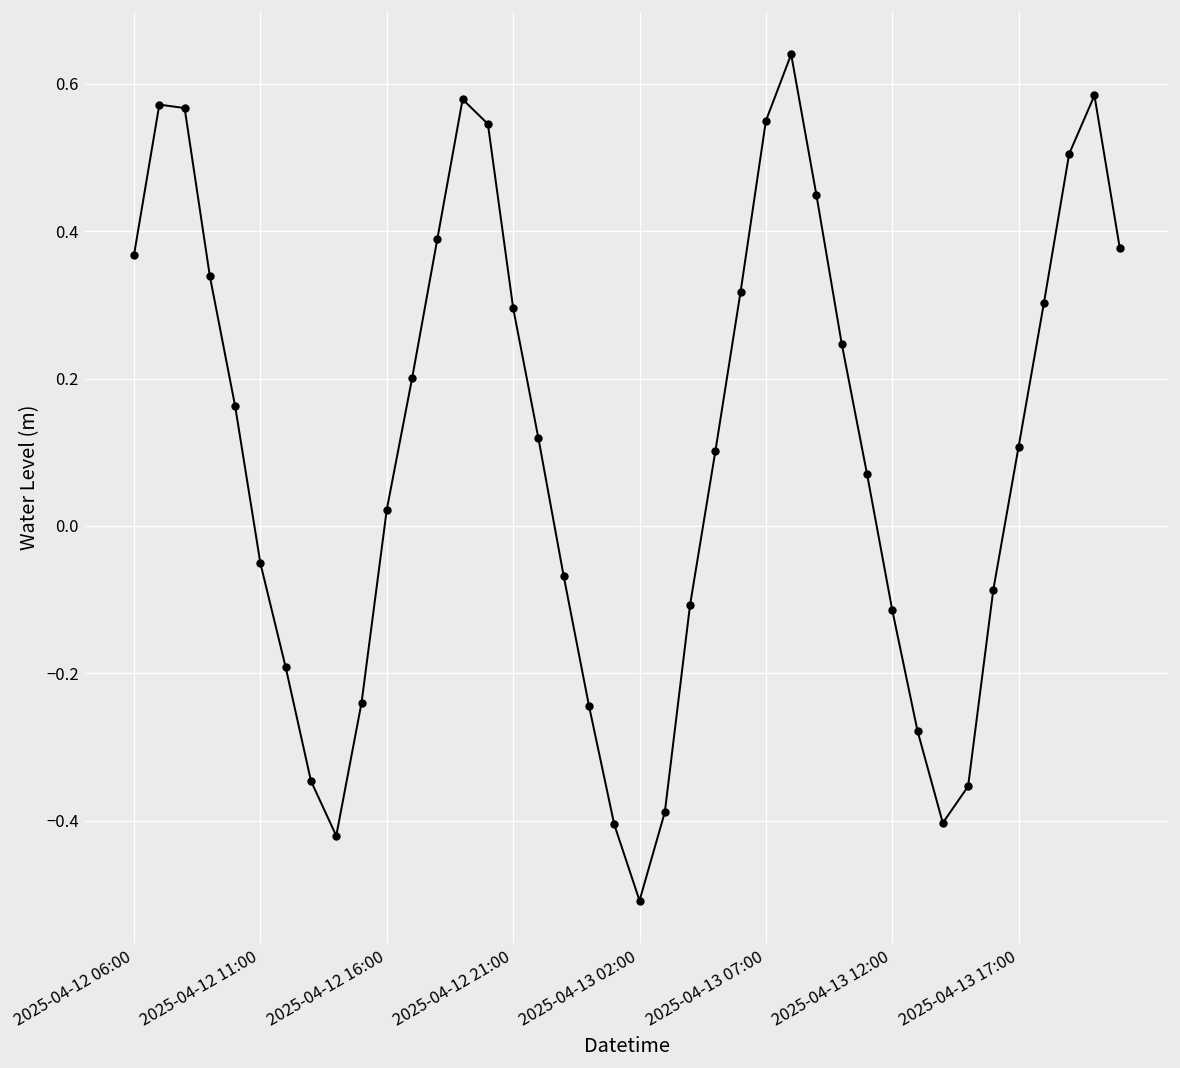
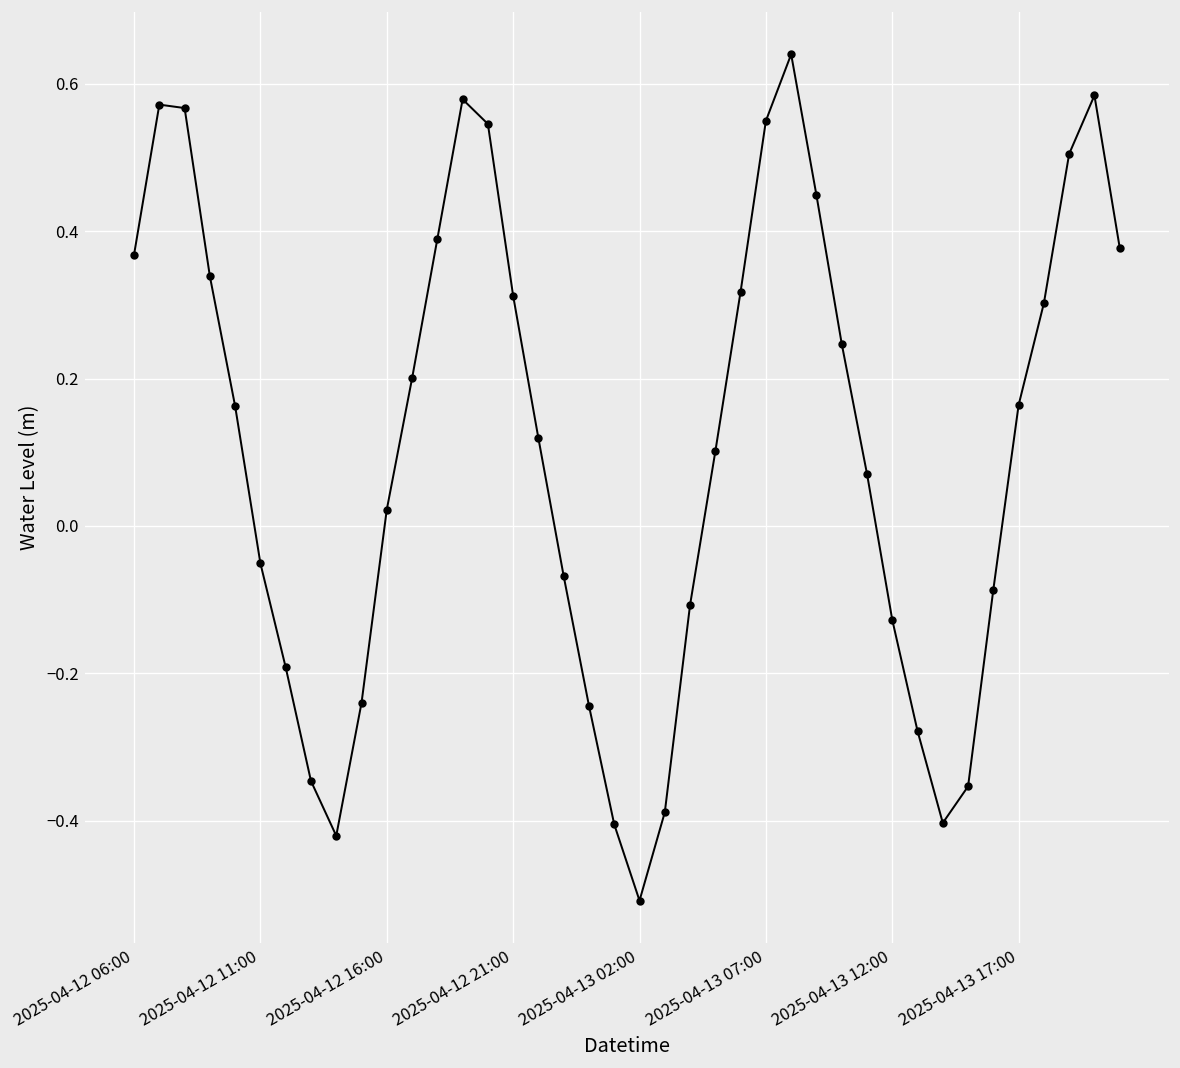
2025-04-12 21:00: 0.30 -> 0.31
2025-04-13 12:00: -0.11 -> -0.13
2025-04-13 17:00: 0.11 -> 0.16
